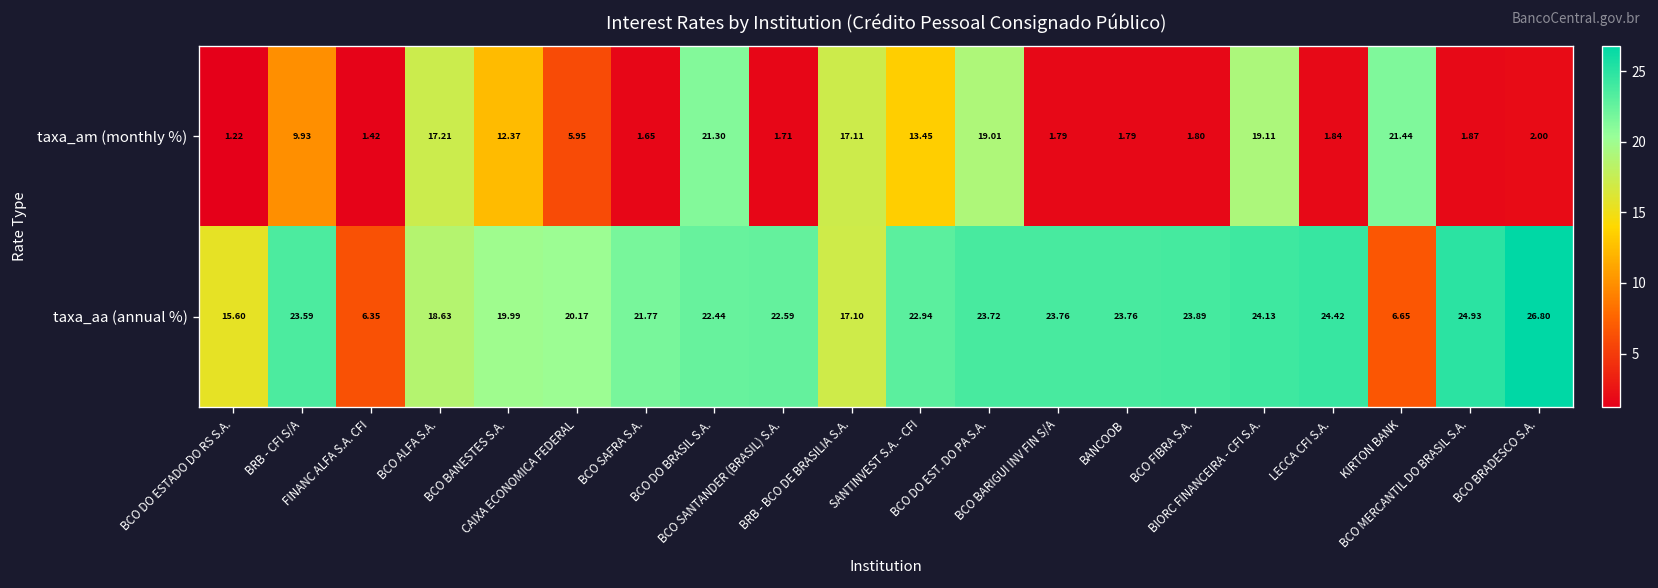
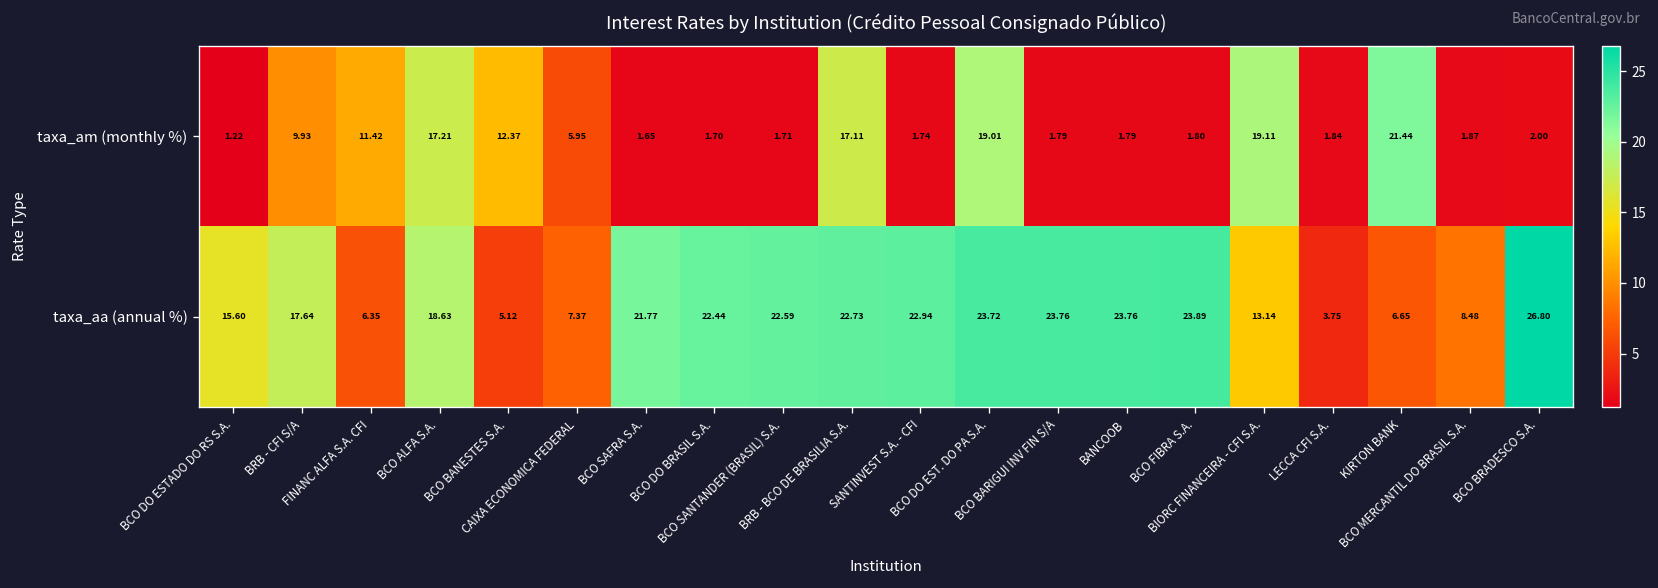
taxa_am (monthly %), FINANC ALFA S.A. CFI: 1.42 -> 11.42
taxa_am (monthly %), BCO DO BRASIL S.A.: 21.30 -> 1.70
taxa_am (monthly %), SANTINVEST S.A. - CFI: 13.45 -> 1.74
taxa_aa (annual %), BRB - CFI S/A: 23.59 -> 17.64
taxa_aa (annual %), BCO BANESTES S.A.: 19.99 -> 5.12
taxa_aa (annual %), CAIXA ECONOMICA FEDERAL: 20.17 -> 7.37
taxa_aa (annual %), BRB - BCO DE BRASILIA S.A.: 17.10 -> 22.73
taxa_aa (annual %), BIORC FINANCEIRA - CFI S.A.: 24.13 -> 13.14
taxa_aa (annual %), LECCA CFI S.A.: 24.42 -> 3.75
taxa_aa (annual %), BCO MERCANTIL DO BRASIL S.A.: 24.93 -> 8.48
